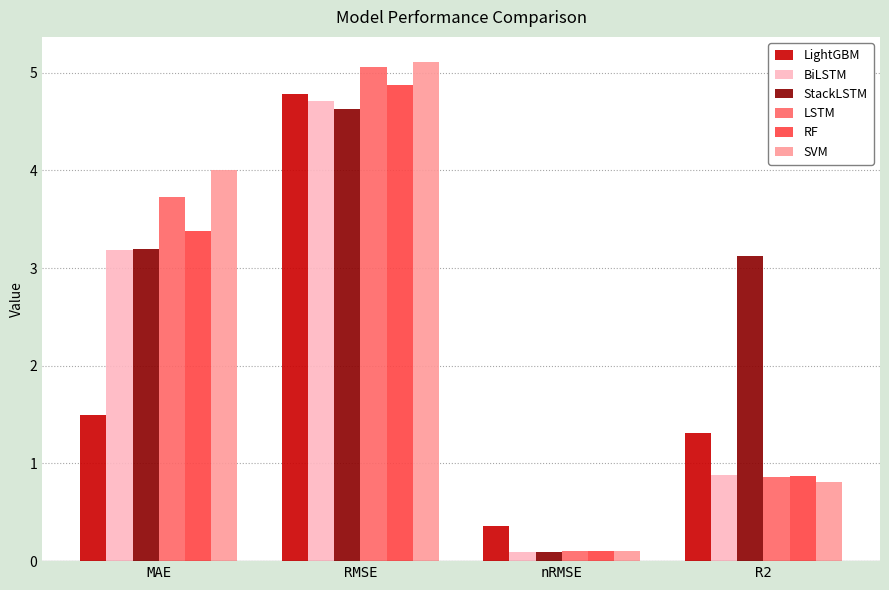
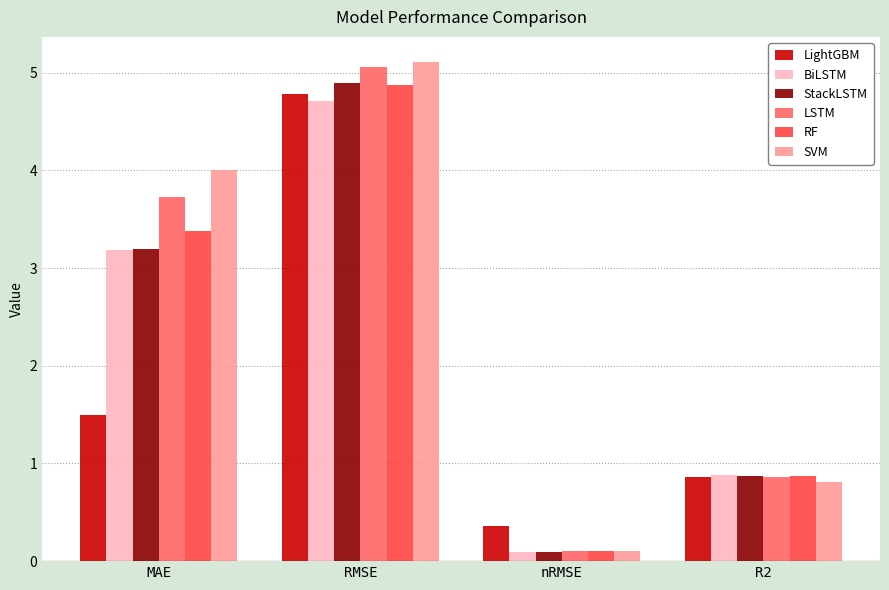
StackLSTM, RMSE: 4.6 -> 4.9
LightGBM, R2: 1.3 -> 0.9
StackLSTM, R2: 3.1 -> 0.9
